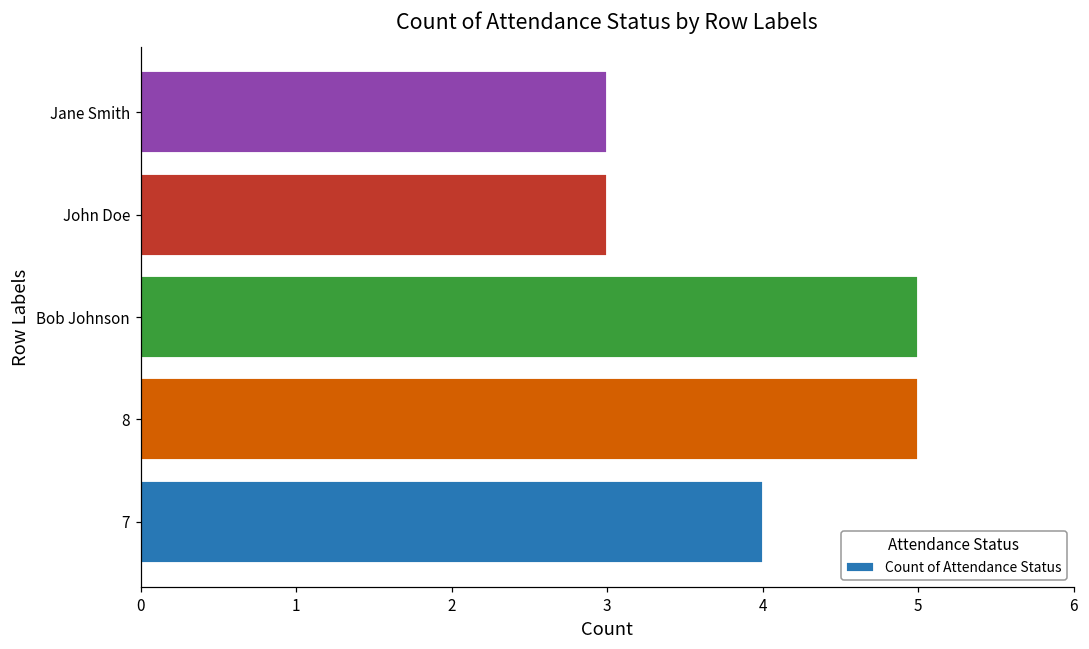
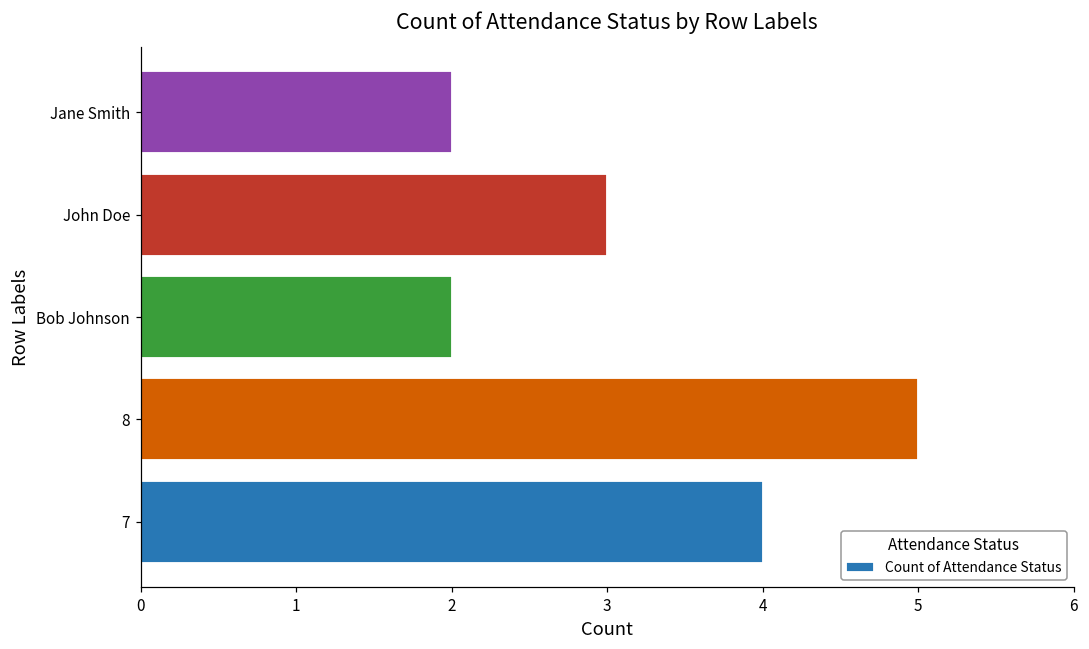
Jane Smith: 3 -> 2
Bob Johnson: 5 -> 2
